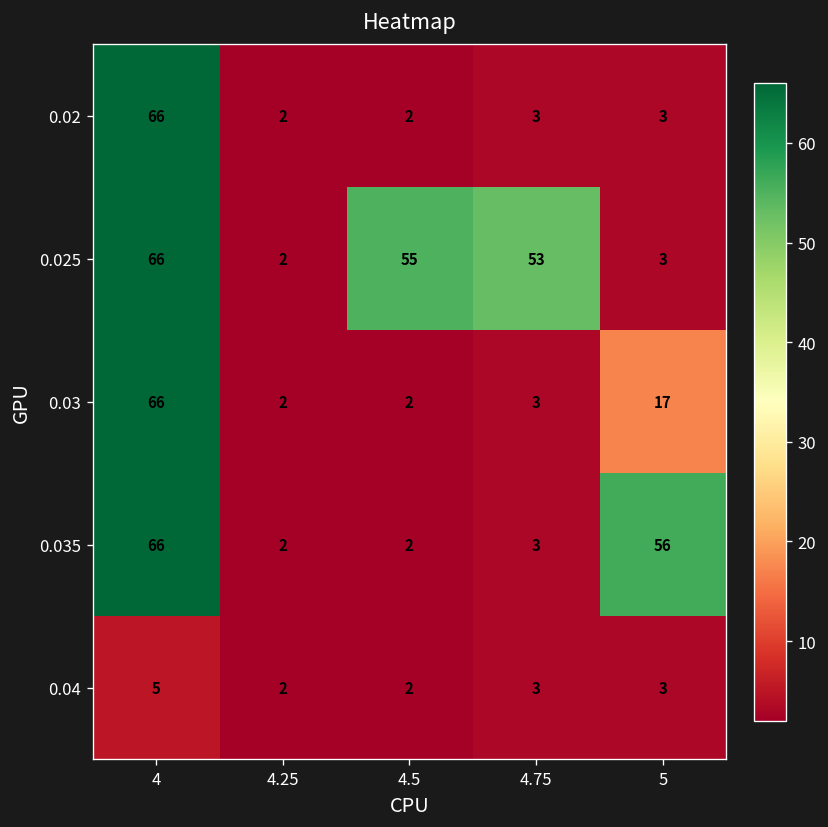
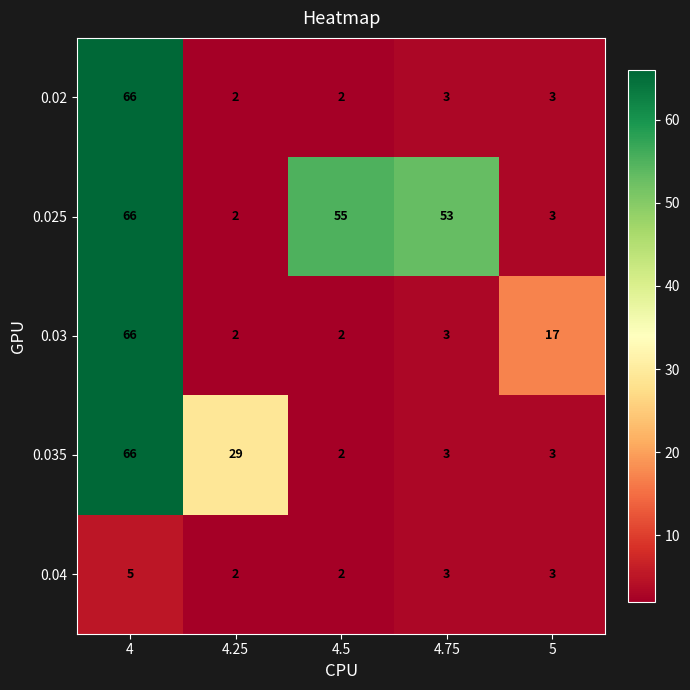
0.035, 4.25: 2 -> 29
0.035, 5: 56 -> 3
